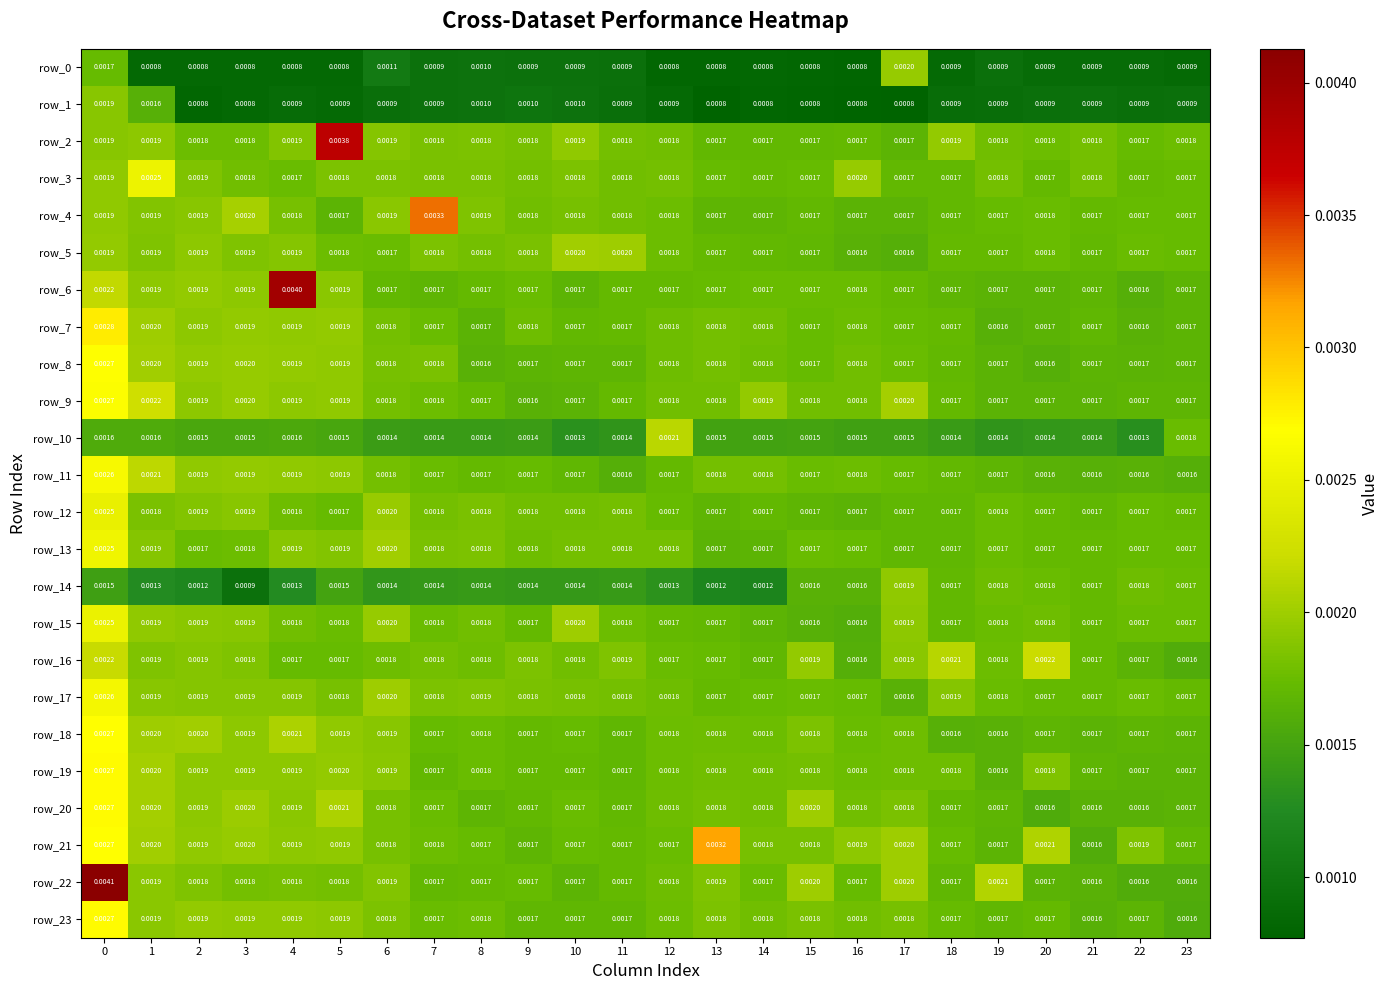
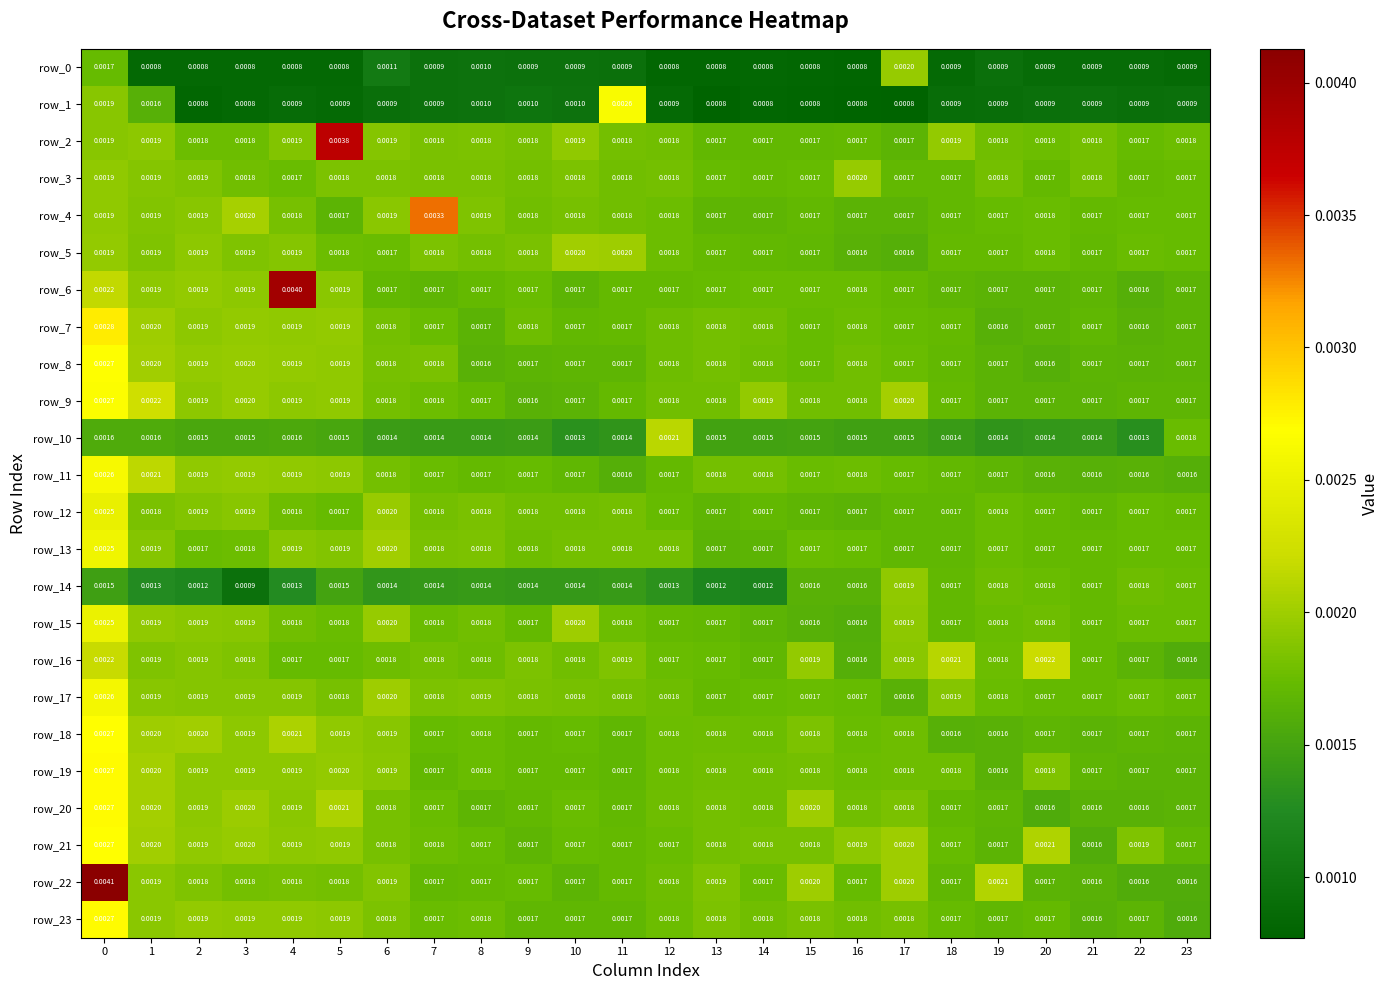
row_1, 11: 0.0009 -> 0.0026
row_3, 1: 0.0025 -> 0.0019
row_21, 13: 0.0032 -> 0.0018
